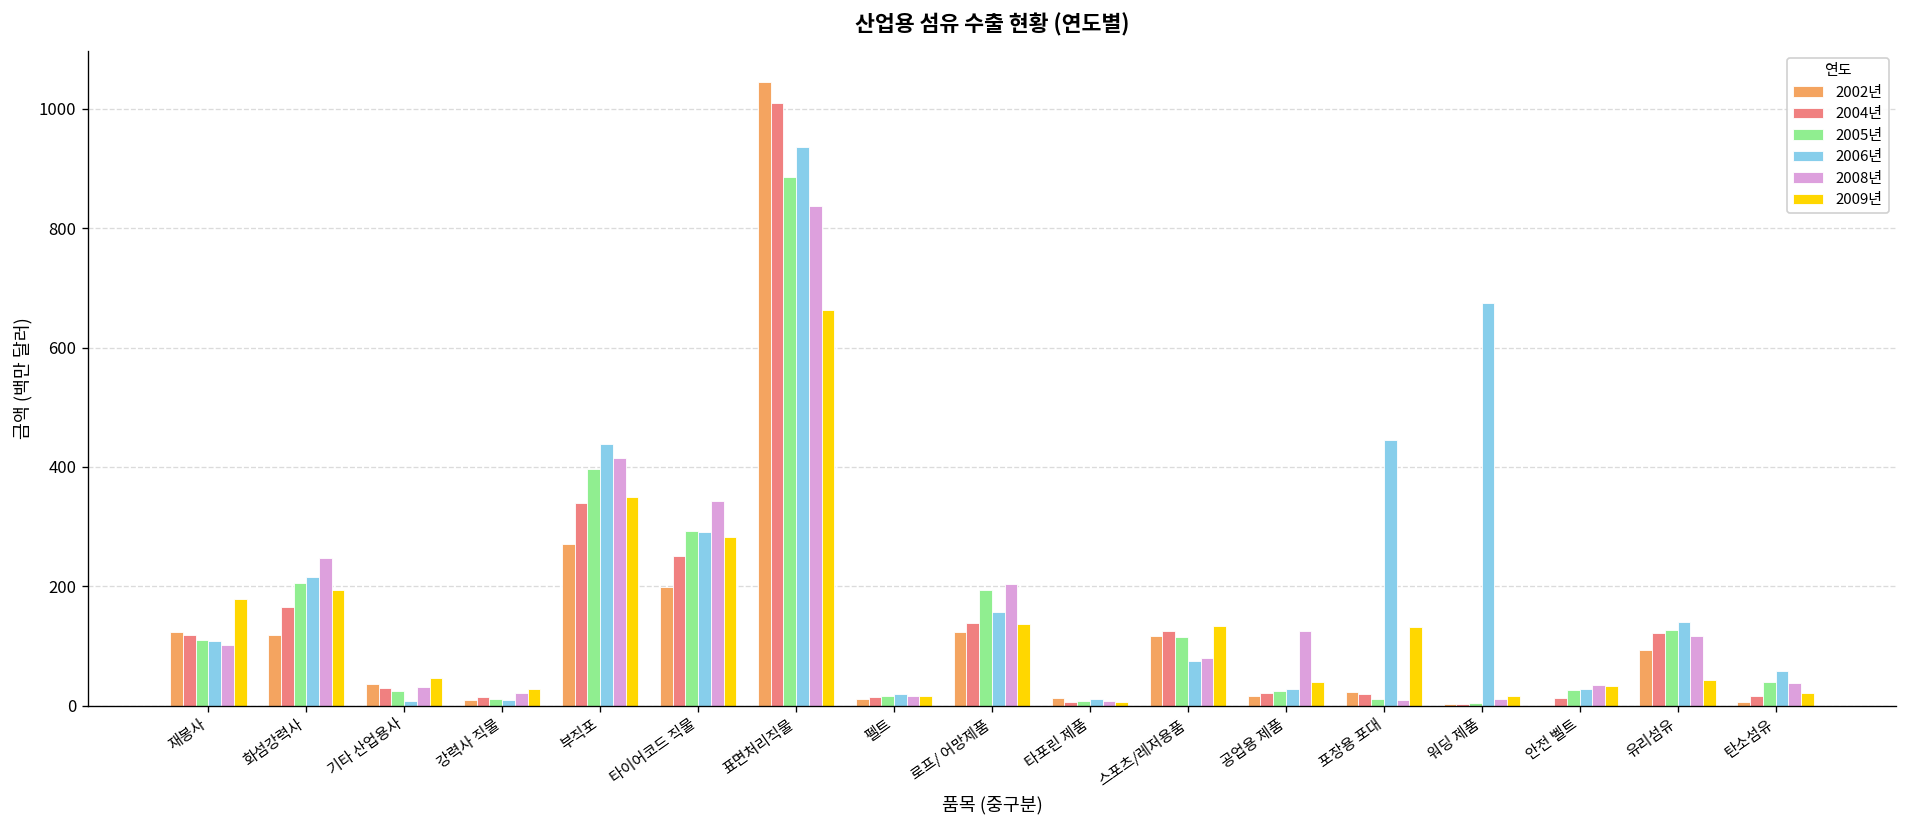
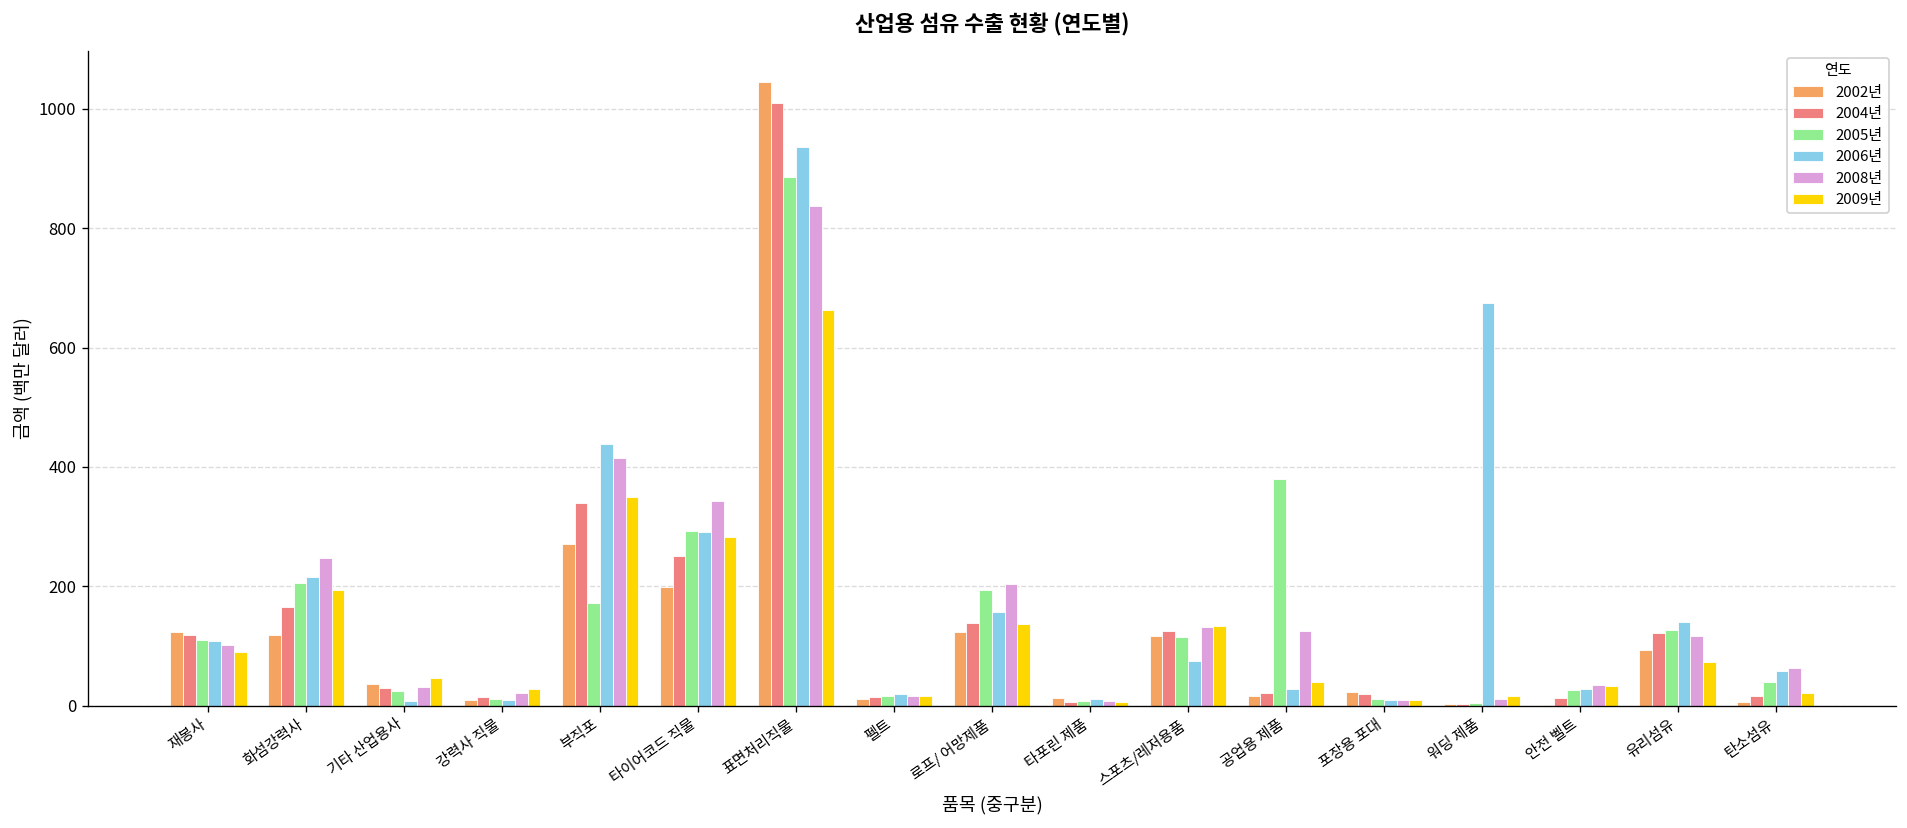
2009년, 재봉사: 180 -> 90
2005년, 부직포: 400 -> 170
2008년, 스포츠/레저용품: 80 -> 130
2005년, 공업용 제품: 20 -> 380
2006년, 포장용 포대: 450 -> 10
2009년, 포장용 포대: 130 -> 10
2009년, 유리섬유: 40 -> 70
2008년, 탄소섬유: 40 -> 60
